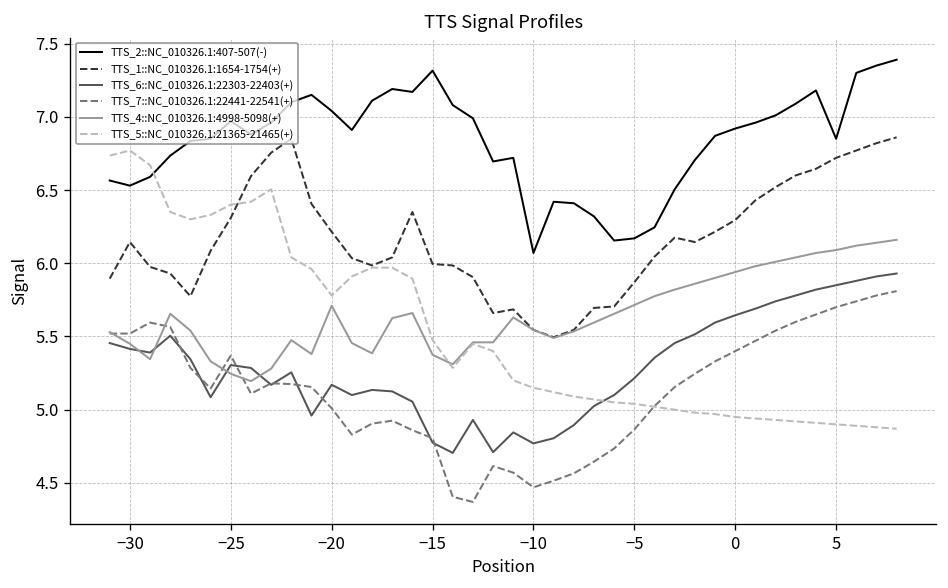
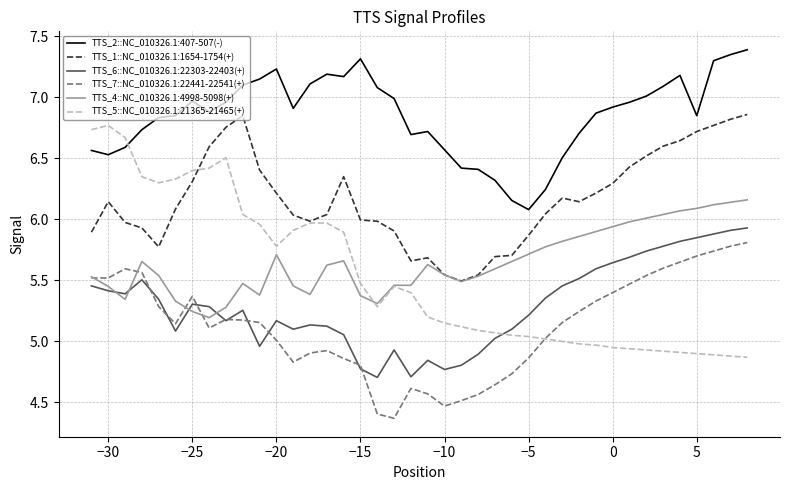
TTS_2::NC_010326.1:407-507(-), −20: 7.04 -> 7.23
TTS_2::NC_010326.1:407-507(-), −10: 6.07 -> 6.57
TTS_2::NC_010326.1:407-507(-), −5: 6.17 -> 6.08
